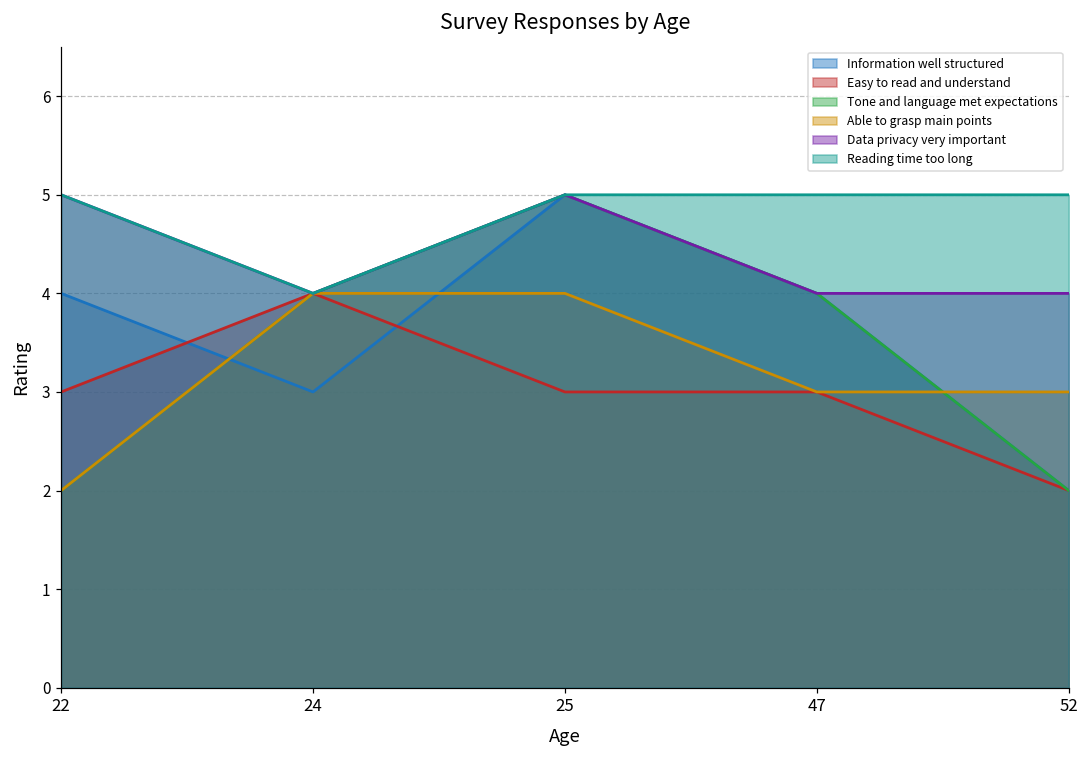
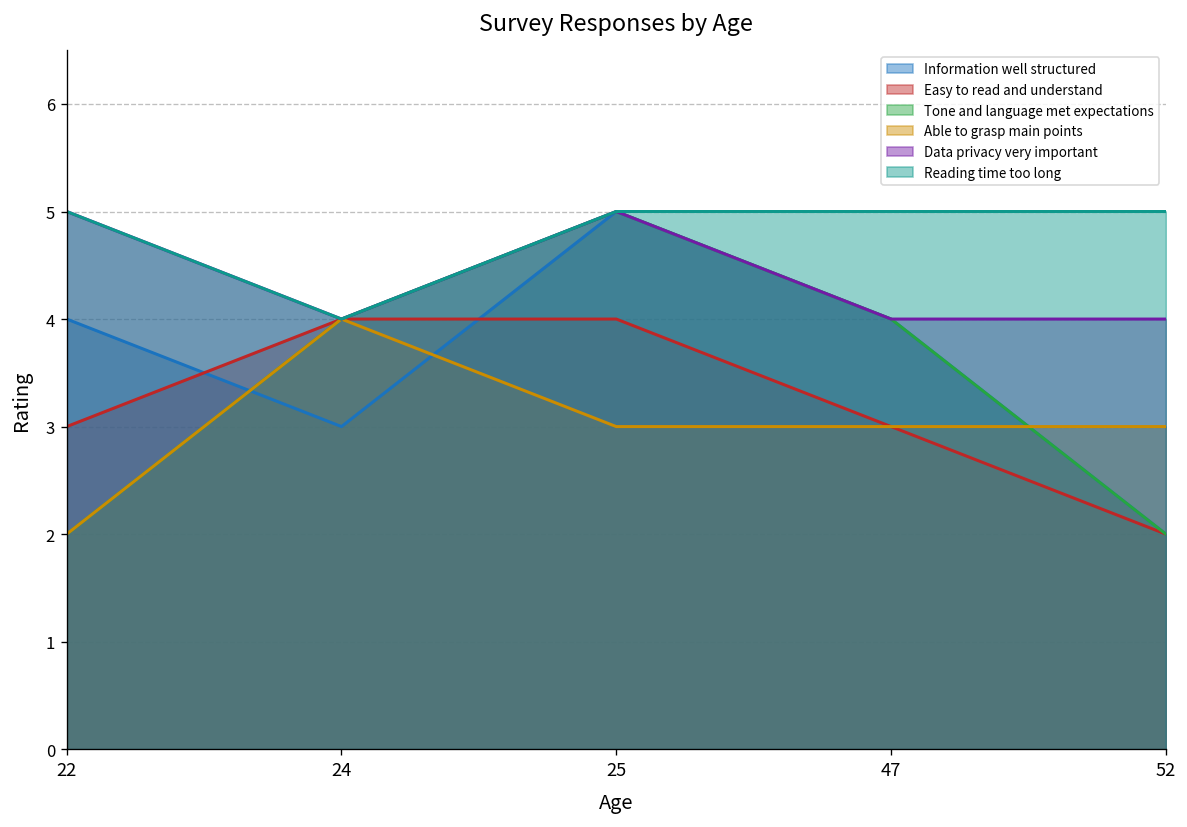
Easy to read and understand, 25: 3 -> 4
Able to grasp main points, 25: 4 -> 3
